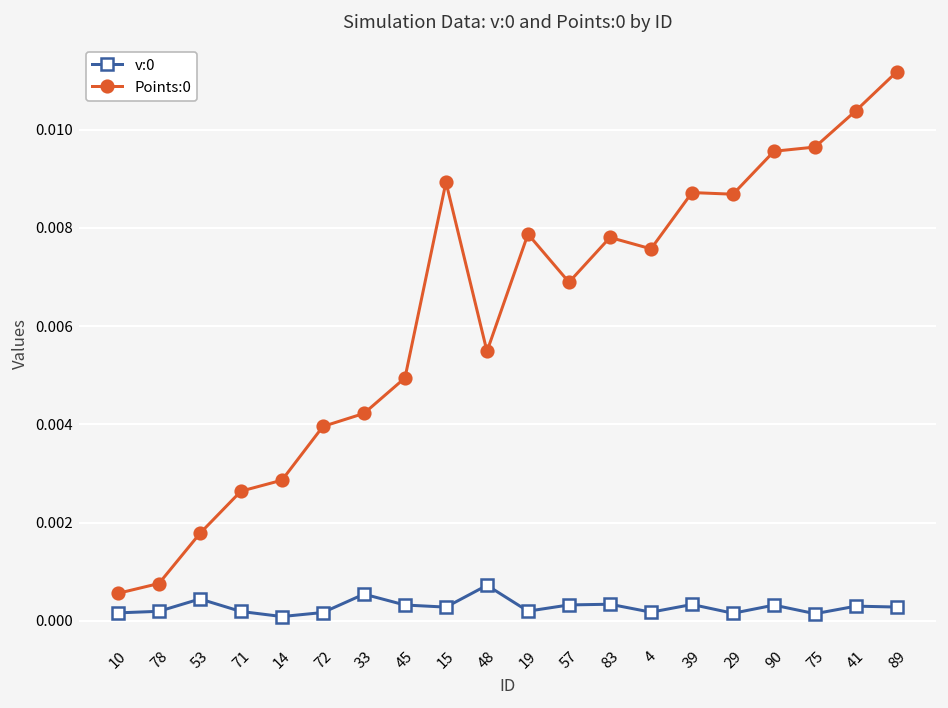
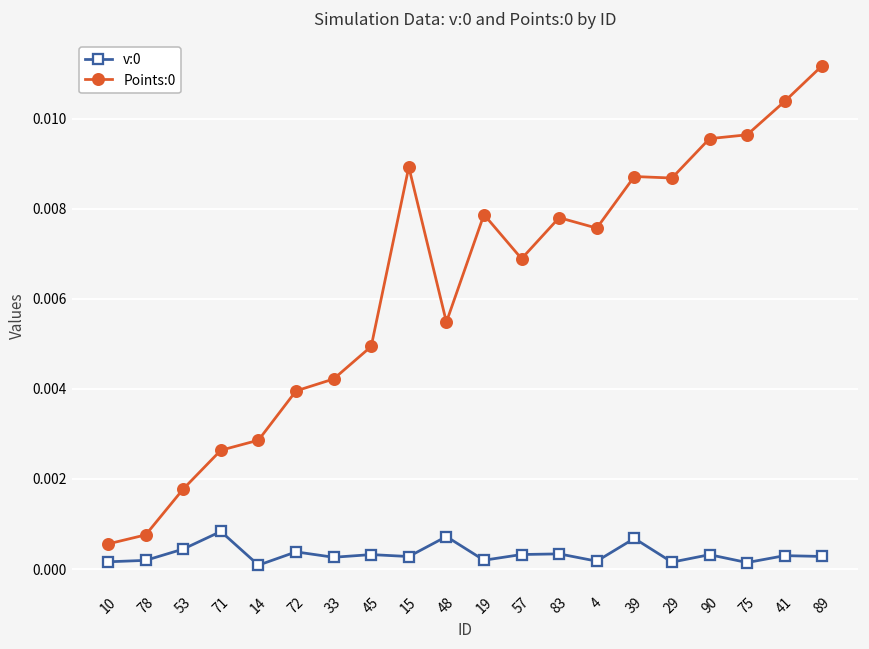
v:0, 71: 0.0002 -> 0.0008
v:0, 72: 0.0002 -> 0.0004
v:0, 33: 0.0005 -> 0.0003
v:0, 39: 0.0003 -> 0.0007
